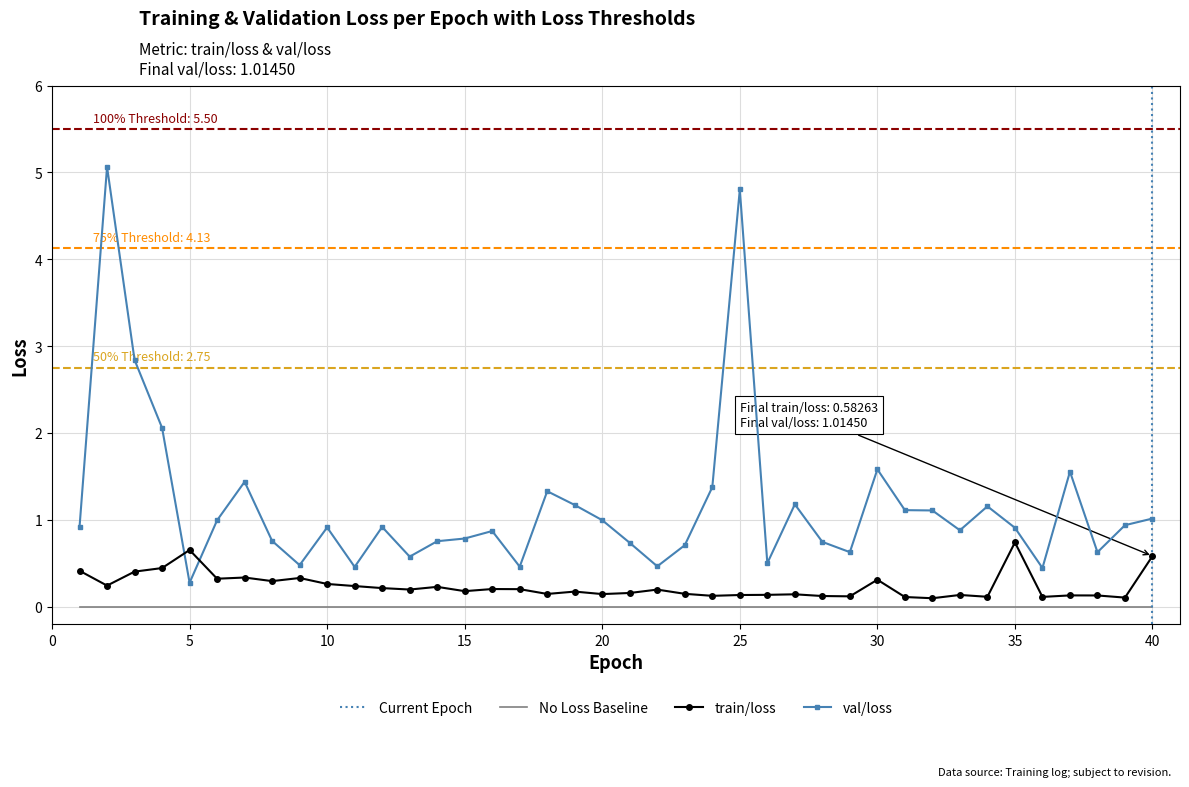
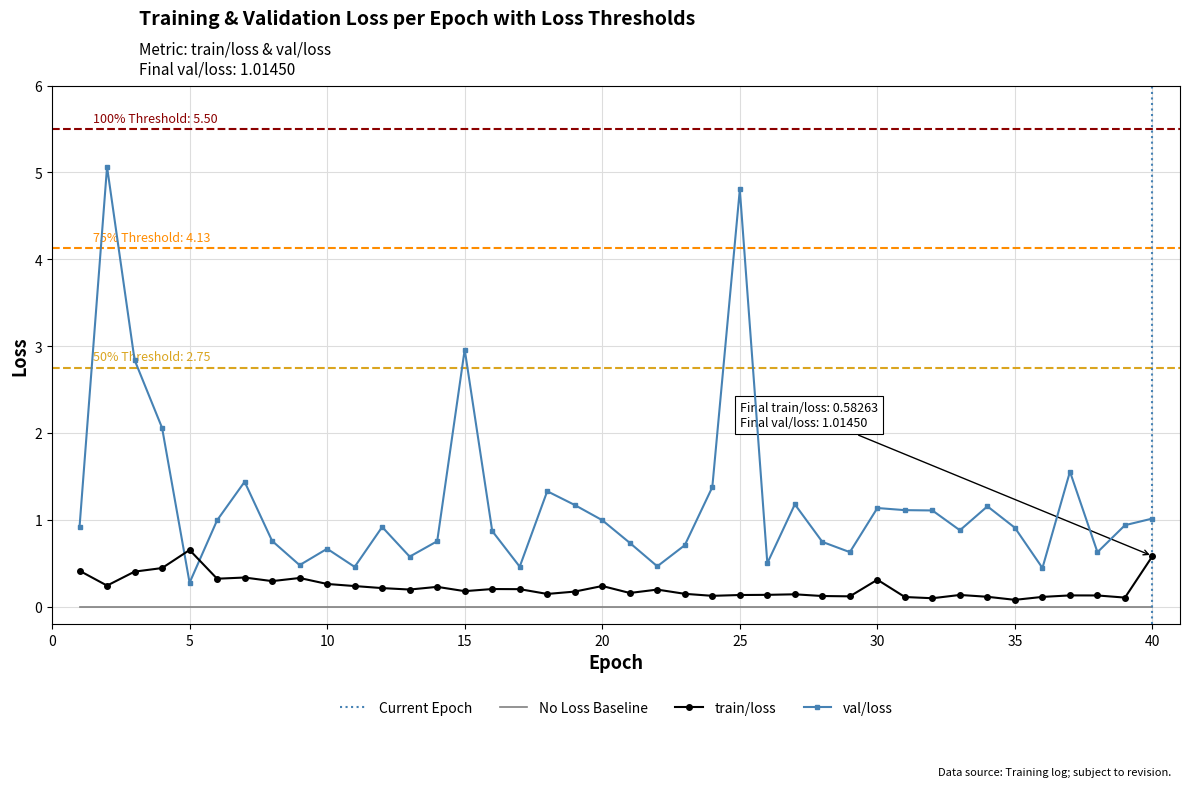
val/loss, 10: 0.9 -> 0.7
val/loss, 15: 0.8 -> 3.0
train/loss, 20: 0.1 -> 0.2
val/loss, 30: 1.6 -> 1.1
train/loss, 35: 0.7 -> 0.1
